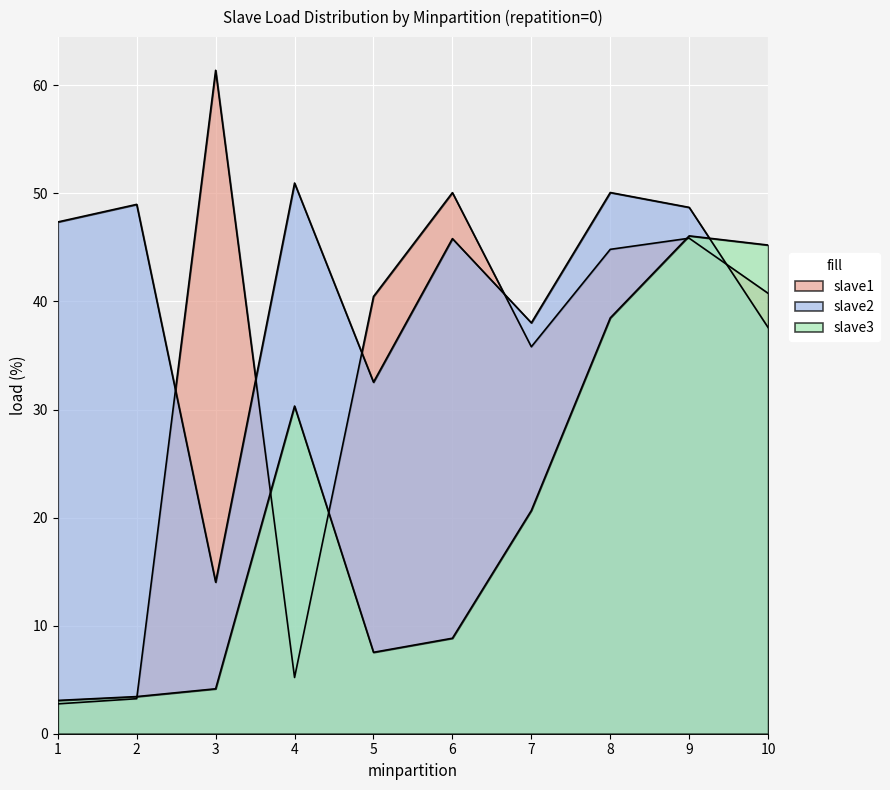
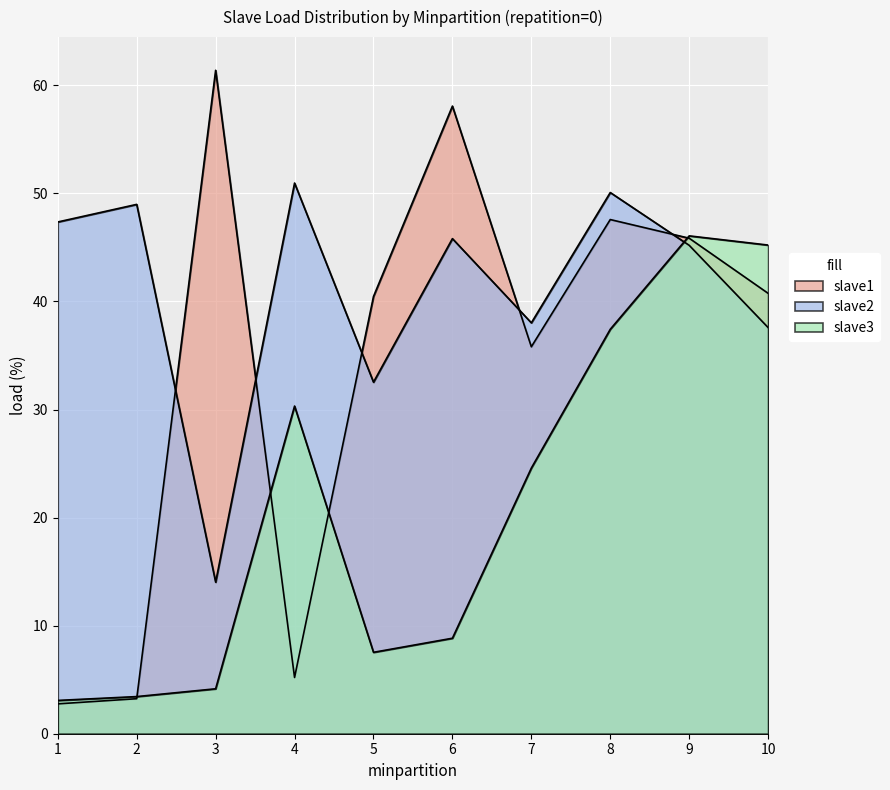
slave1, 6: 50.1 -> 58.1
slave3, 7: 20.7 -> 24.6
slave1, 8: 44.8 -> 47.6
slave3, 8: 38.5 -> 37.4
slave2, 9: 48.7 -> 45.2
